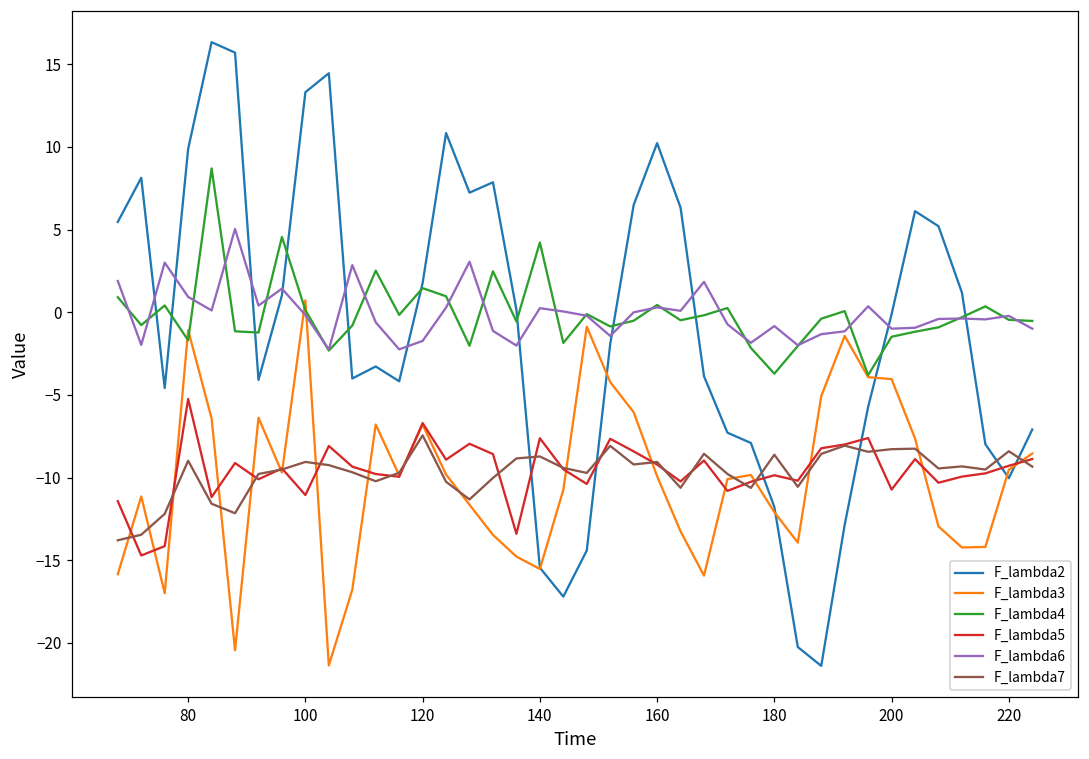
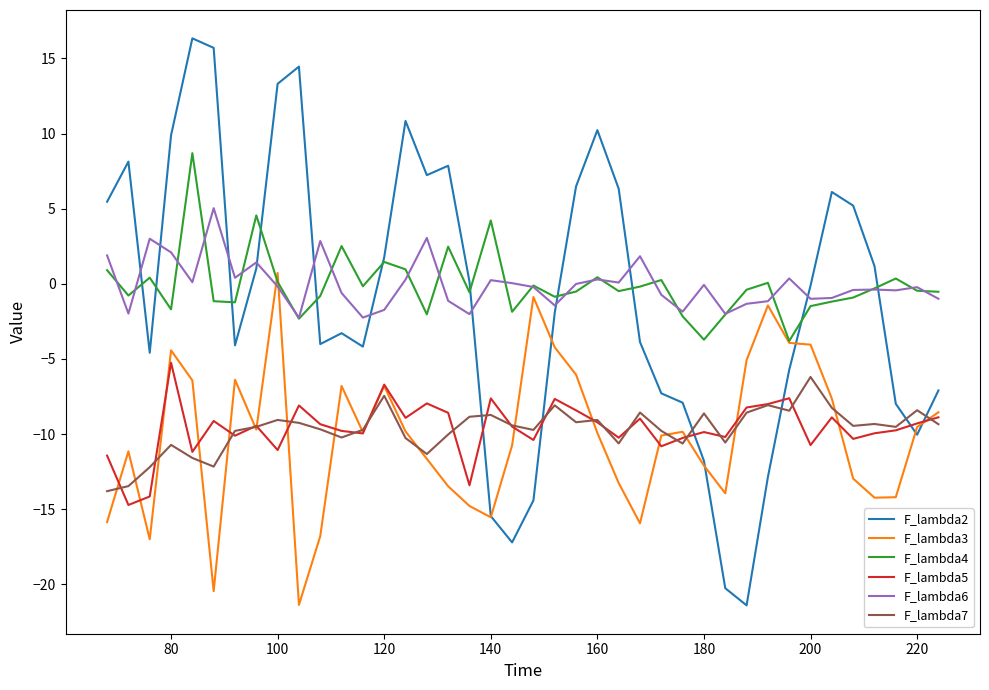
F_lambda3, 80: -1.1 -> -4.4
F_lambda6, 80: 0.9 -> 2.1
F_lambda7, 80: -9.0 -> -10.7
F_lambda6, 180: -0.8 -> -0.1
F_lambda7, 200: -8.3 -> -6.2
